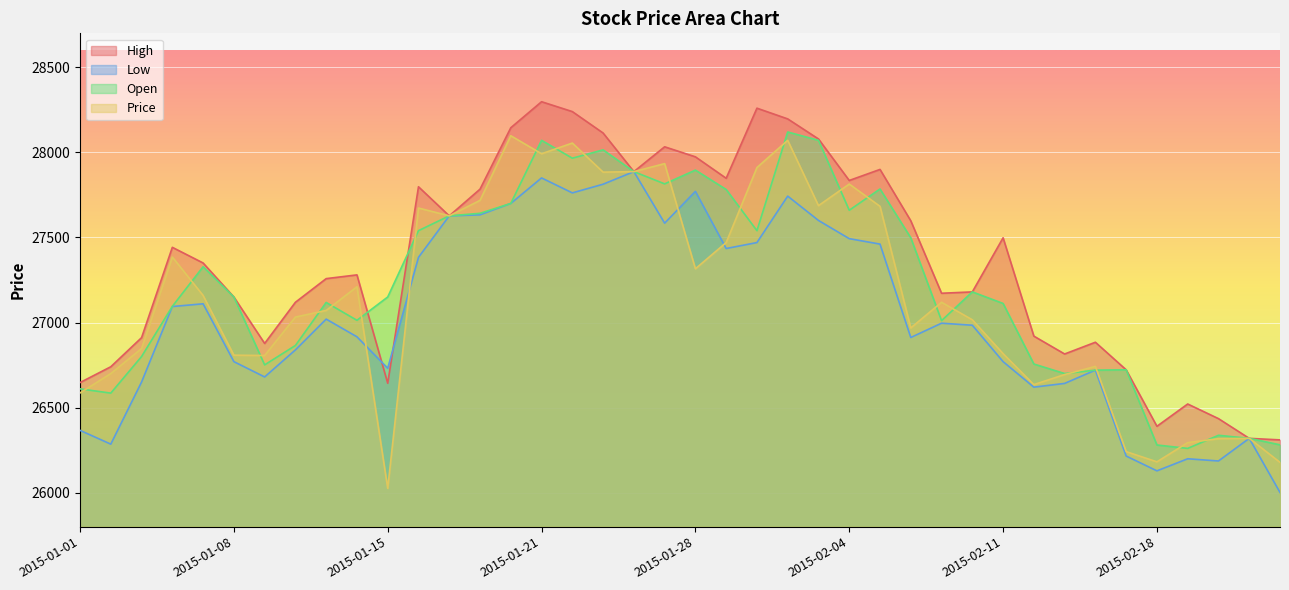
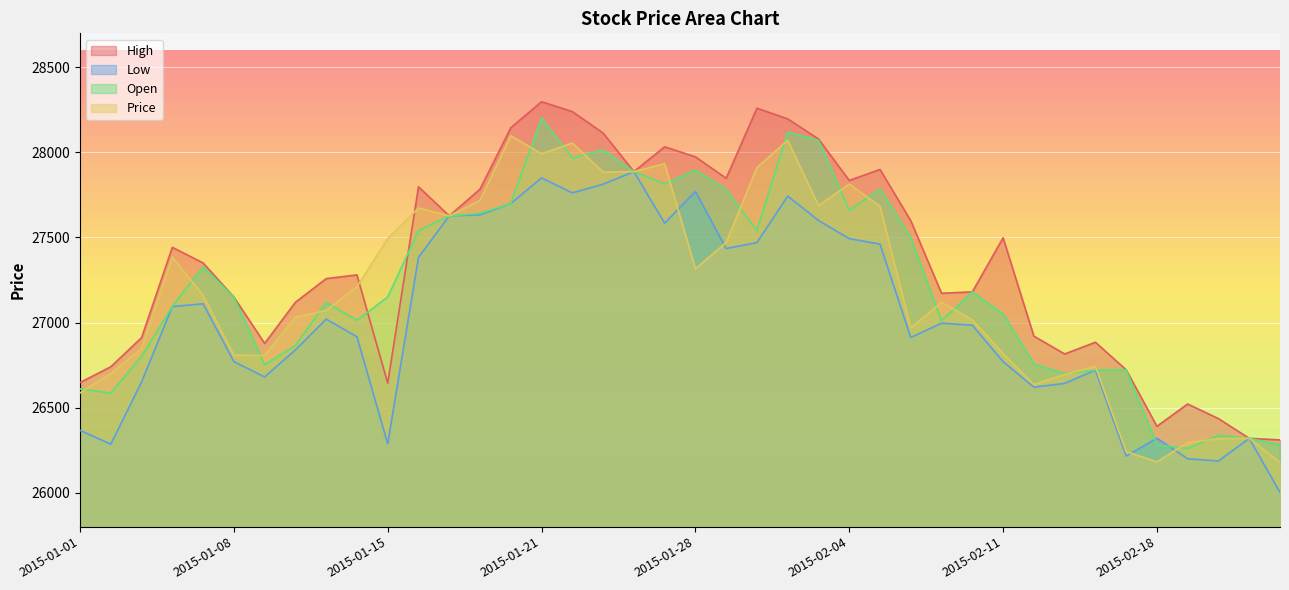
Low, 2015-01-15: 26730 -> 26290
Price, 2015-01-15: 26030 -> 27490
Open, 2015-01-21: 28070 -> 28200
Open, 2015-02-11: 27110 -> 27050
Low, 2015-02-18: 26130 -> 26320
